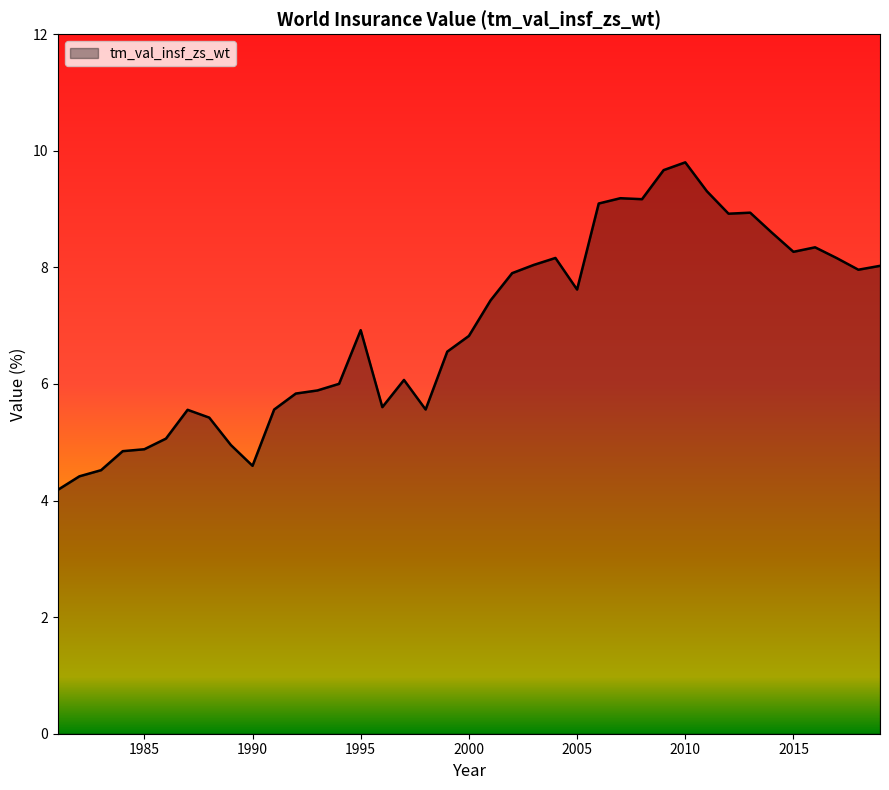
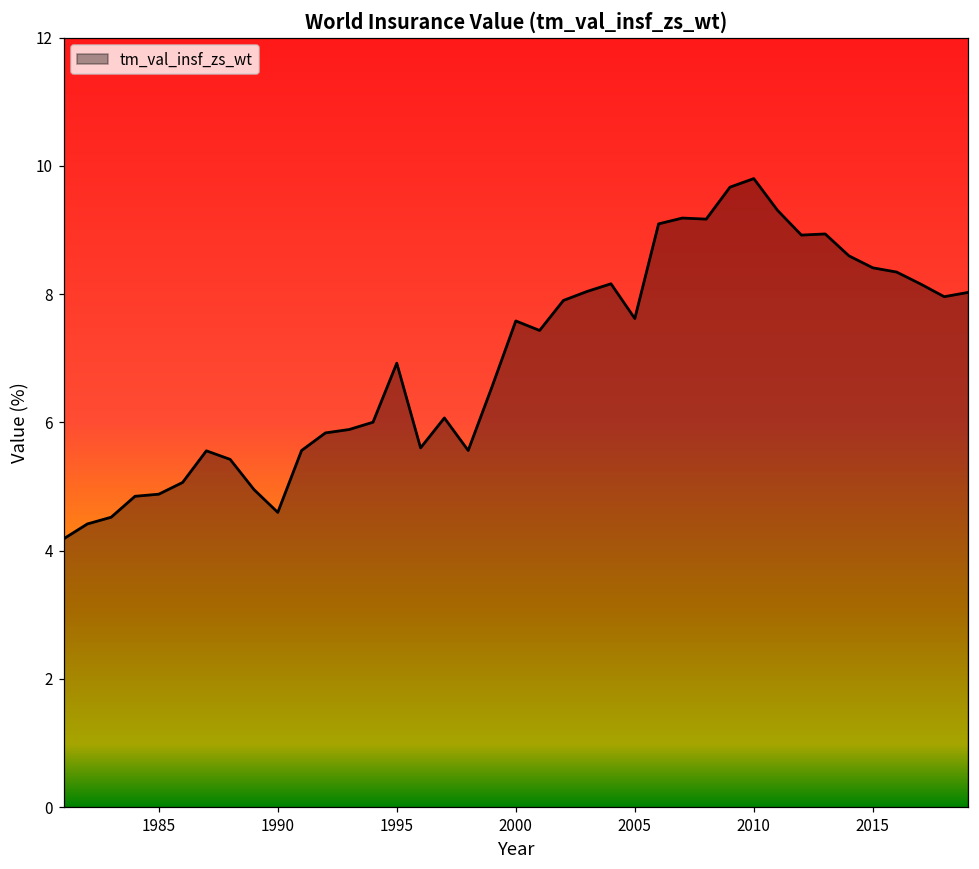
2000: 6.8 -> 7.6
2015: 8.3 -> 8.4
